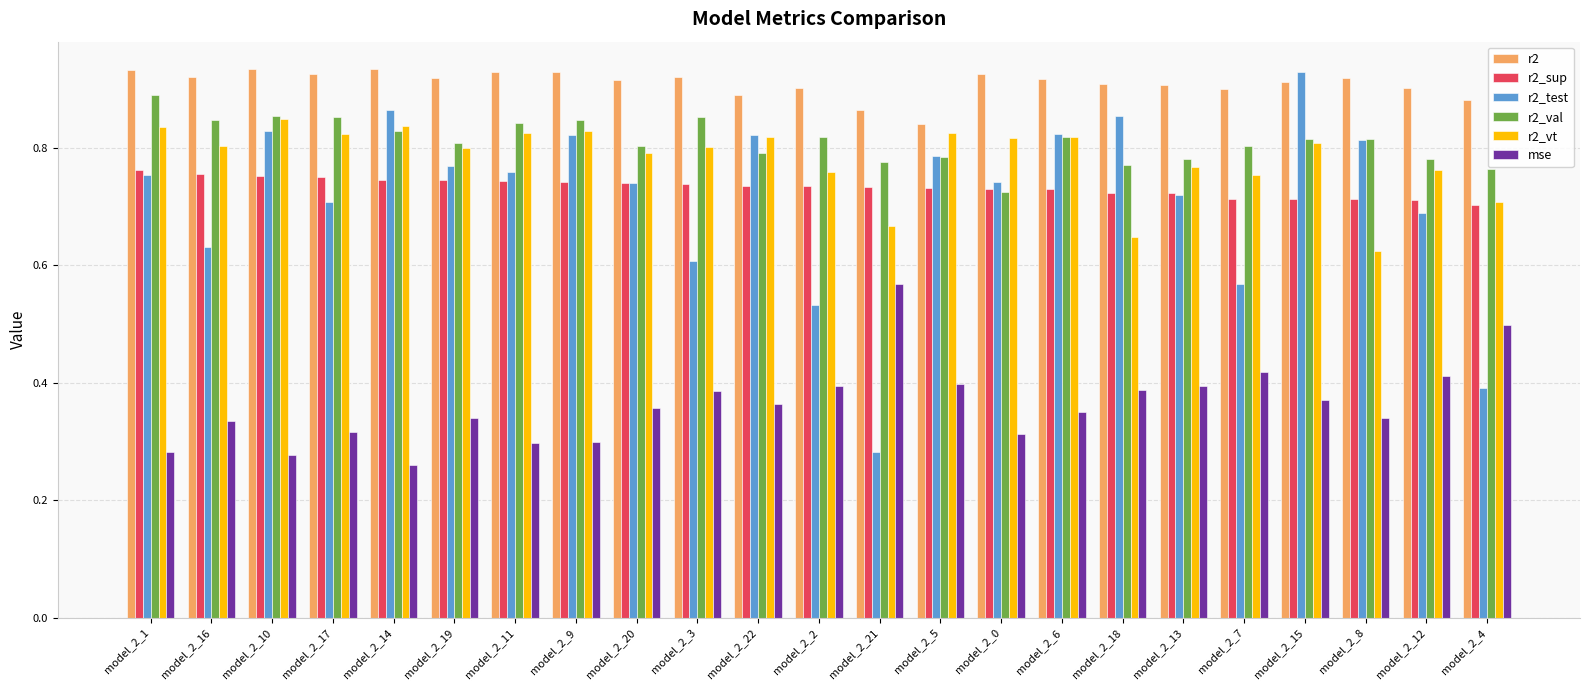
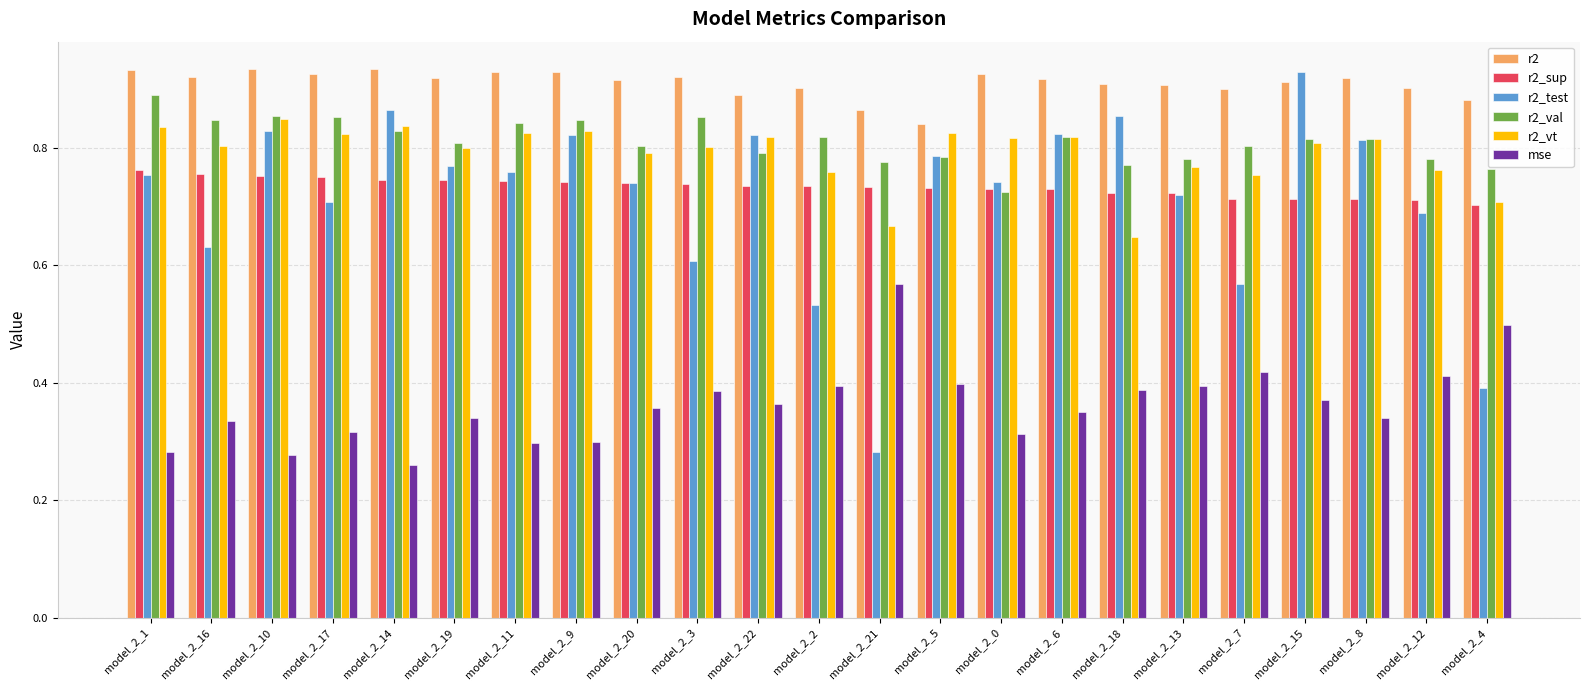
r2_vt, model_2_8: 0.62 -> 0.81
